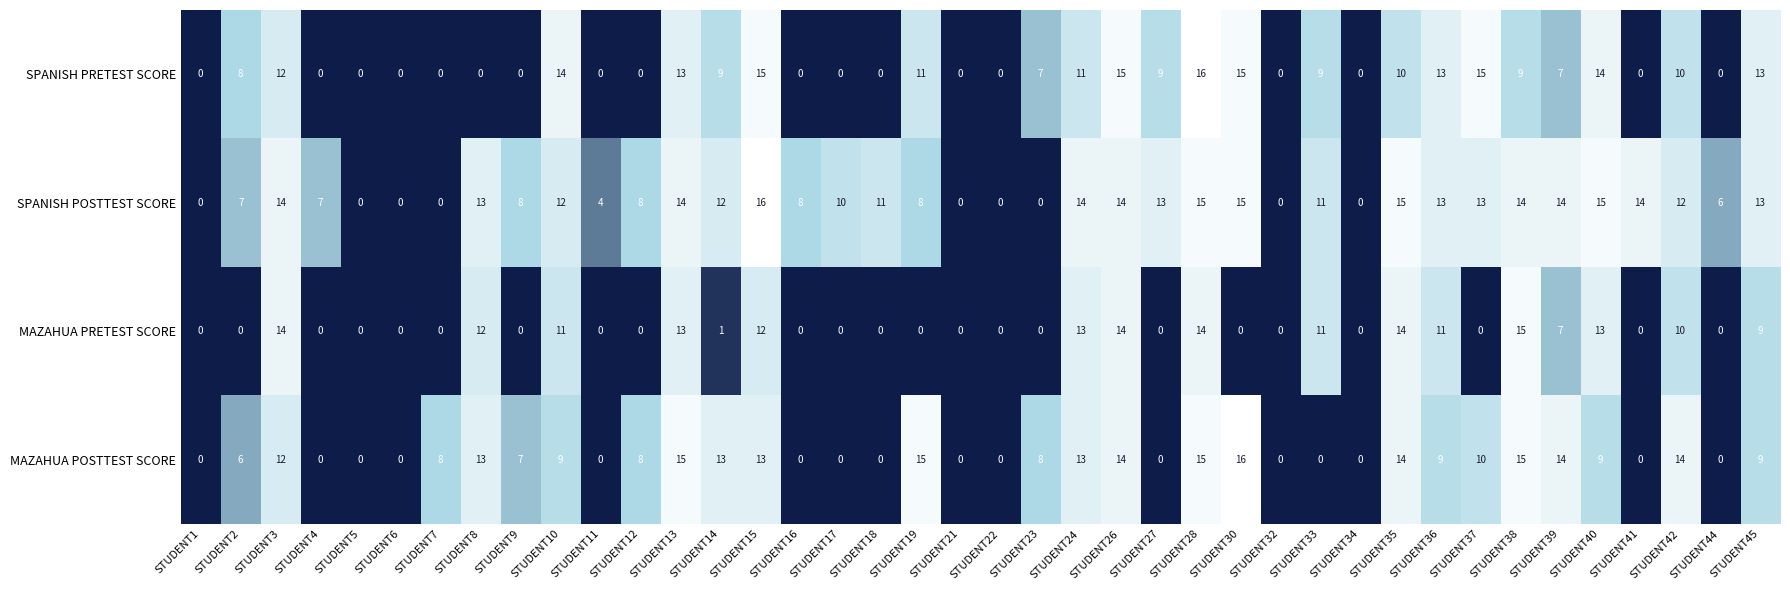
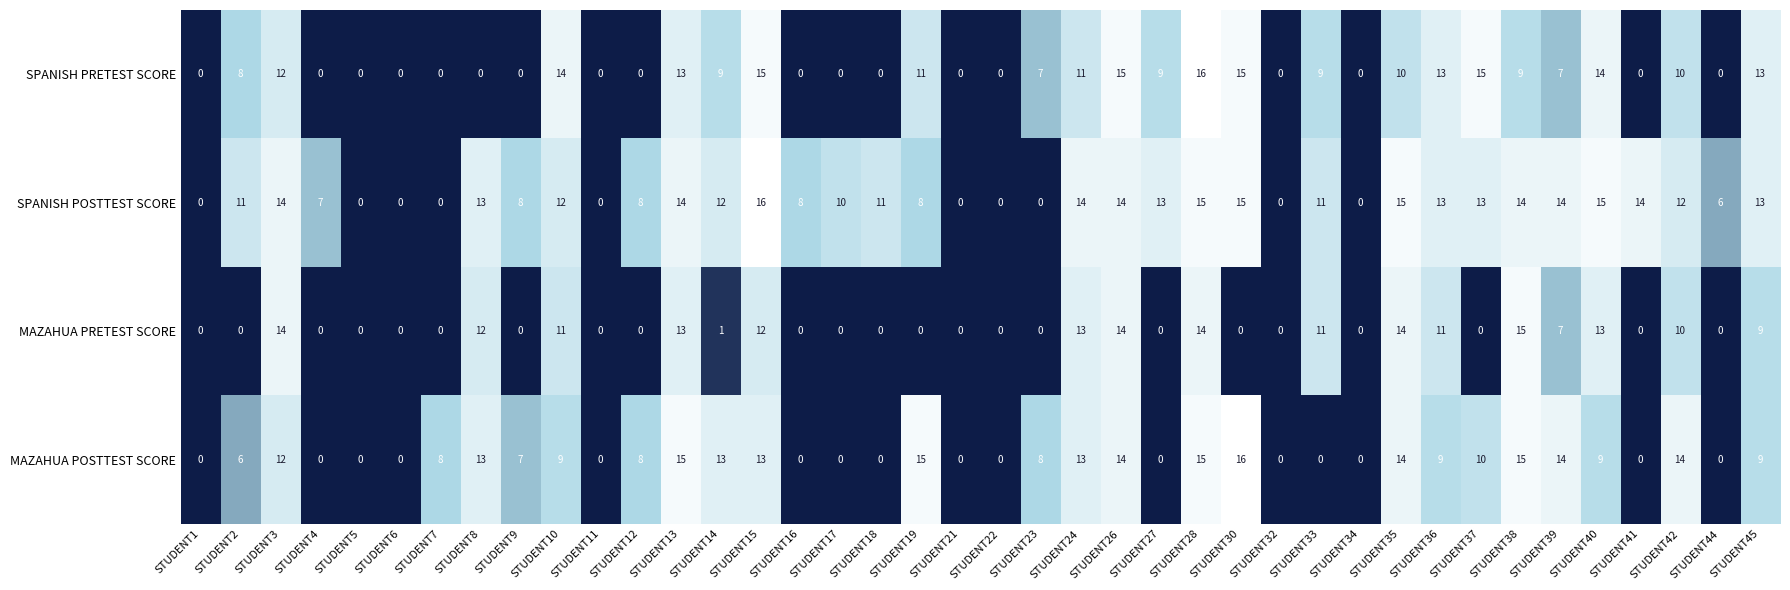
SPANISH POSTTEST SCORE, STUDENT2: 7 -> 11
SPANISH POSTTEST SCORE, STUDENT11: 4 -> 0
